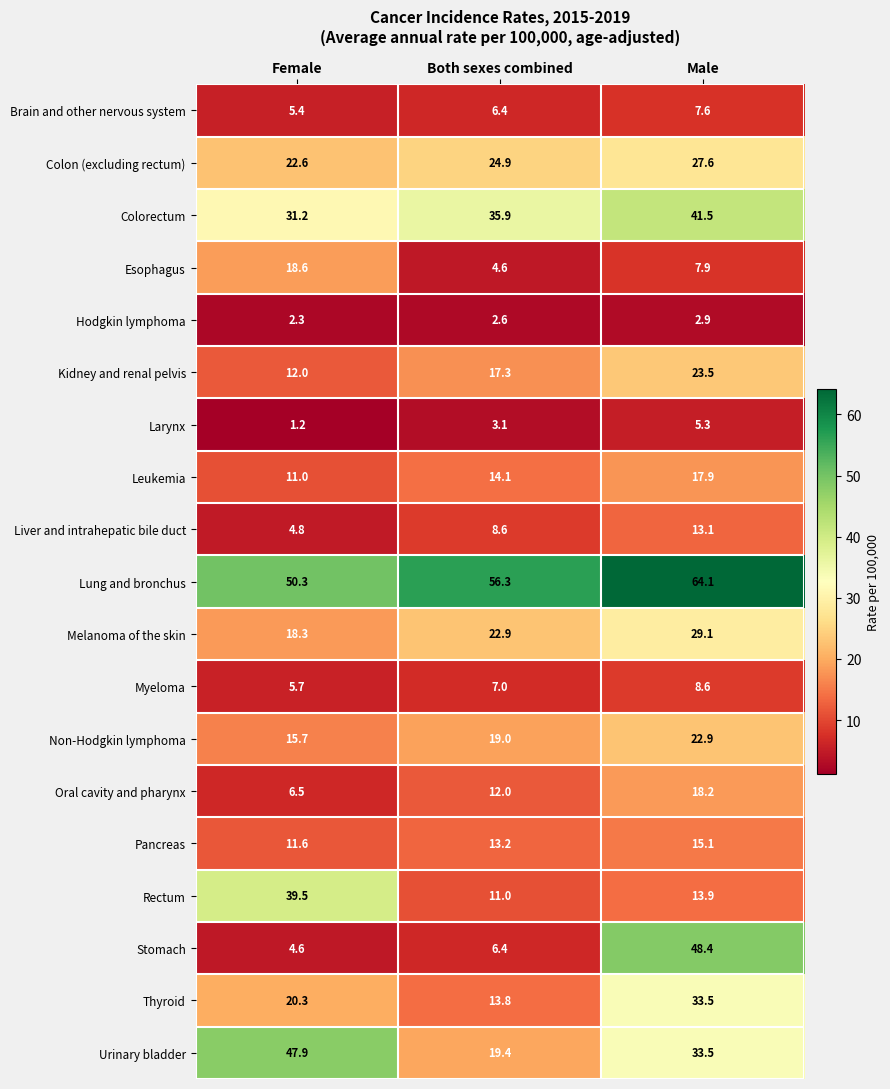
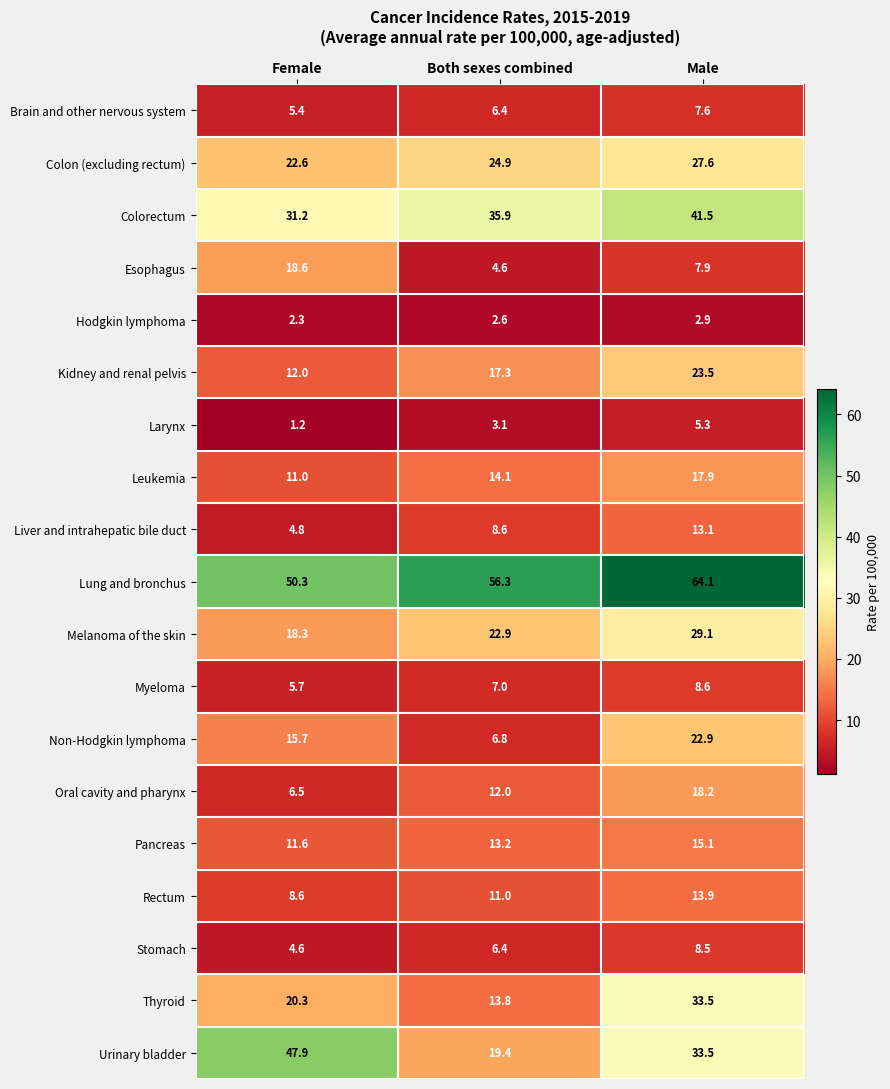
Non-Hodgkin lymphoma, Both sexes combined: 19.0 -> 6.8
Rectum, Female: 39.5 -> 8.6
Stomach, Male: 48.4 -> 8.5
